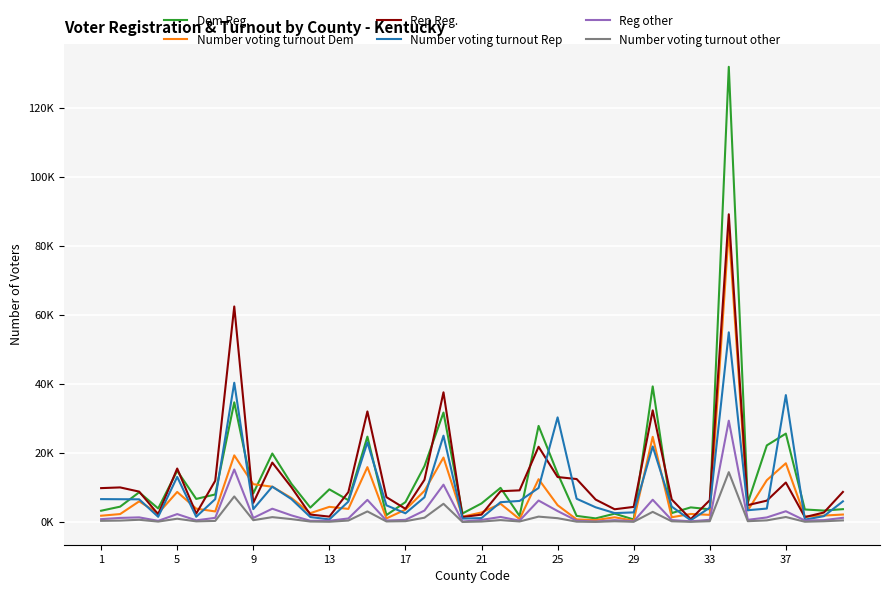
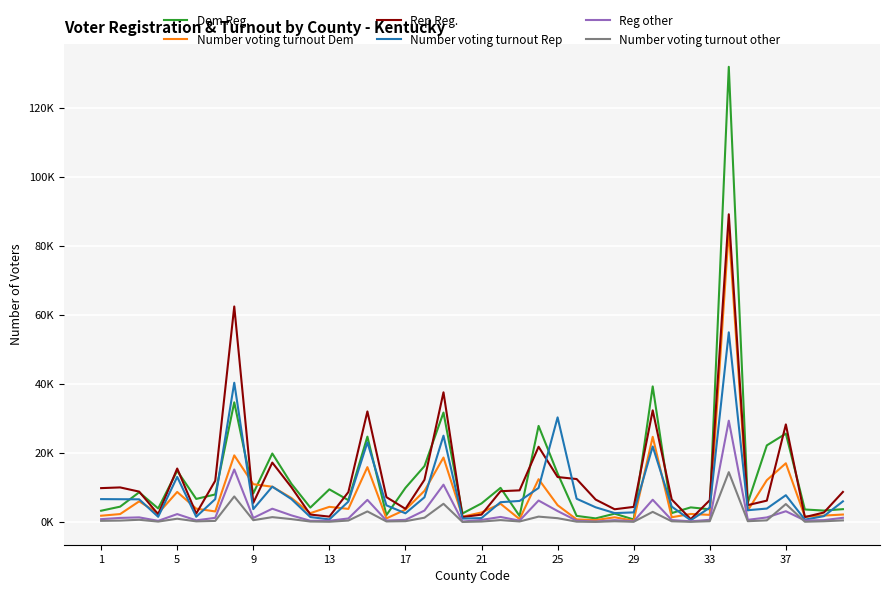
Dem Reg., 17: 6000 -> 10000
Rep Reg., 37: 11000 -> 28000
Number voting turnout Rep, 37: 37000 -> 8000
Number voting turnout other, 37: 1000 -> 5000
